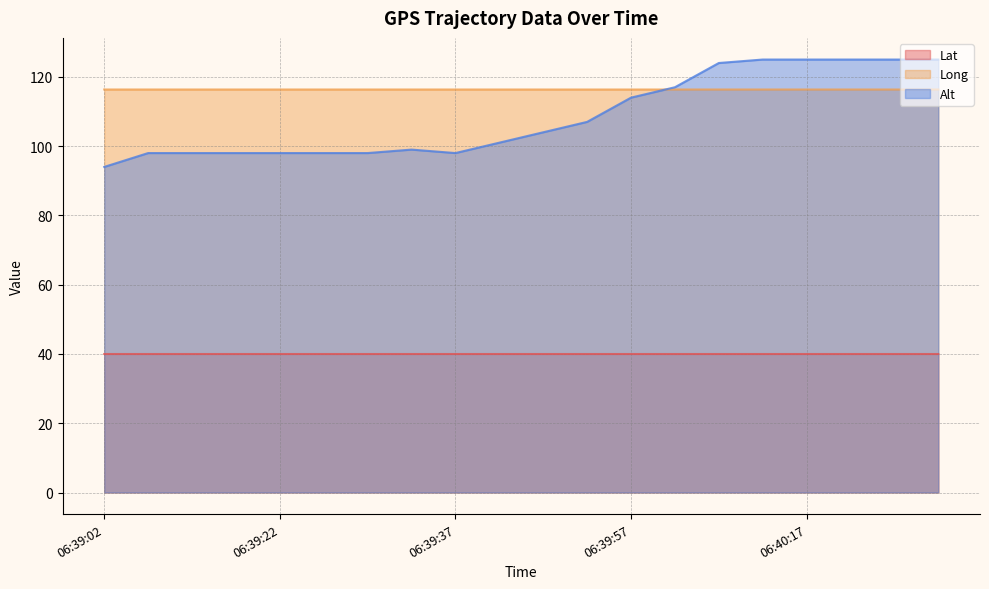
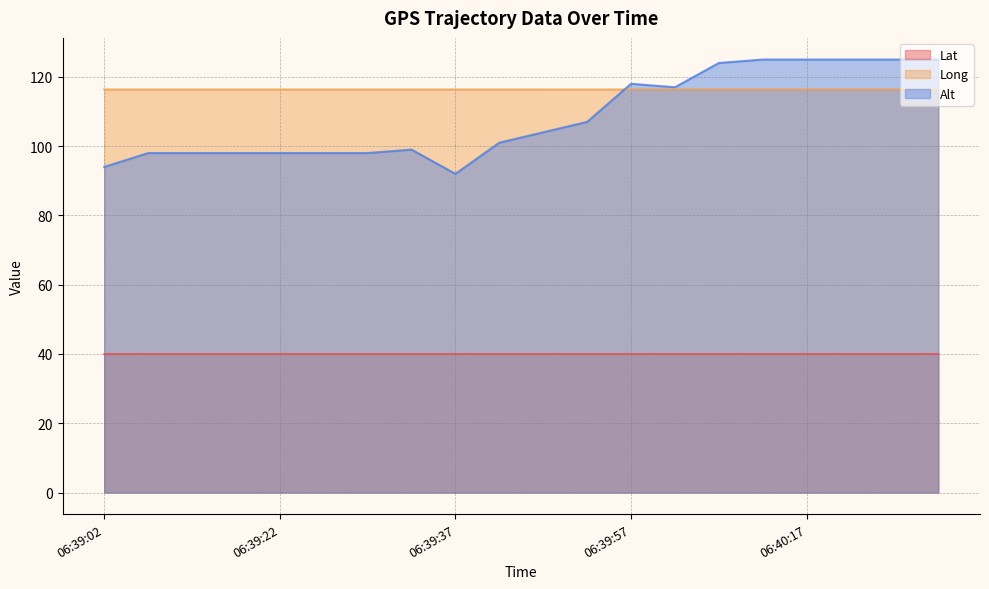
Alt, 06:39:37: 98 -> 92
Alt, 06:39:57: 114 -> 118
